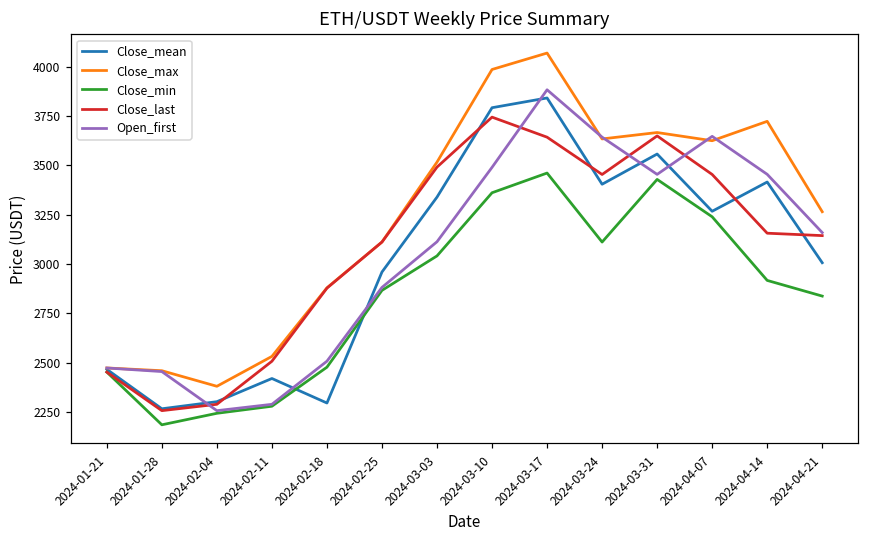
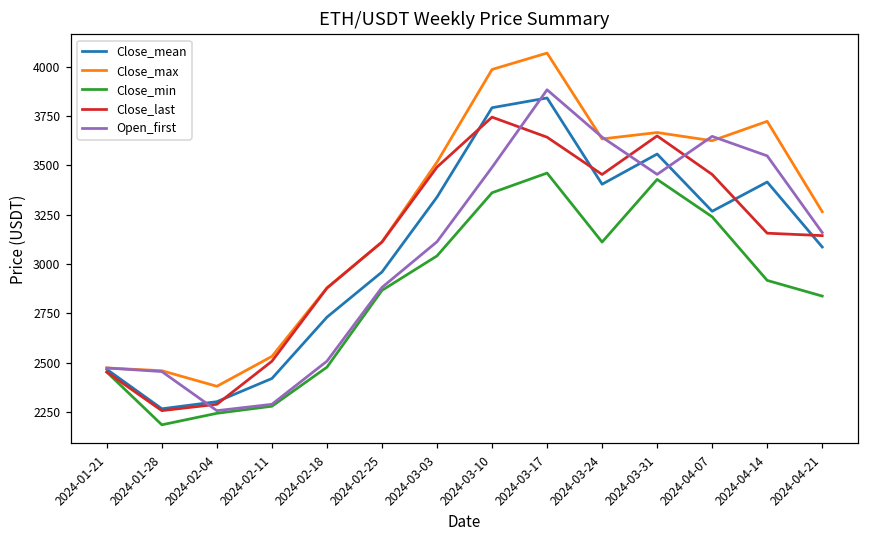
Close_mean, 2024-02-18: 2300 -> 2730
Open_first, 2024-04-14: 3450 -> 3550
Close_mean, 2024-04-21: 3010 -> 3090
